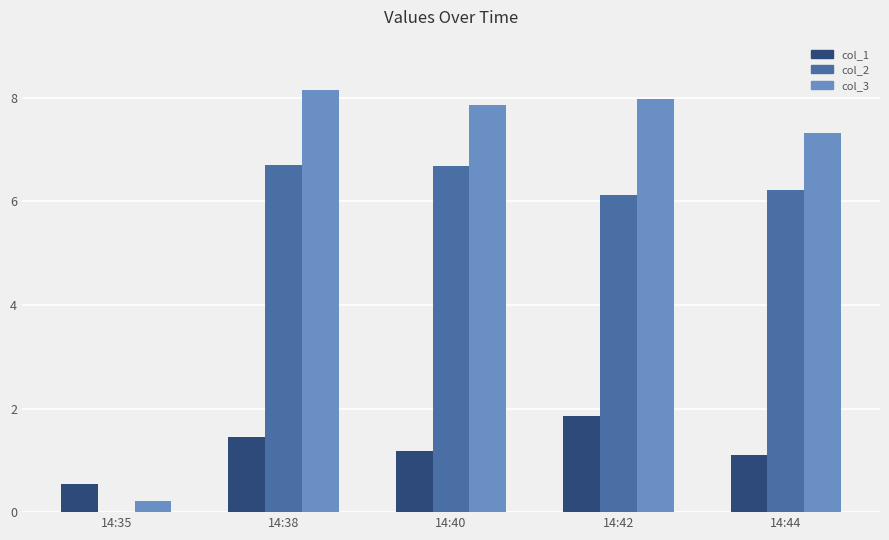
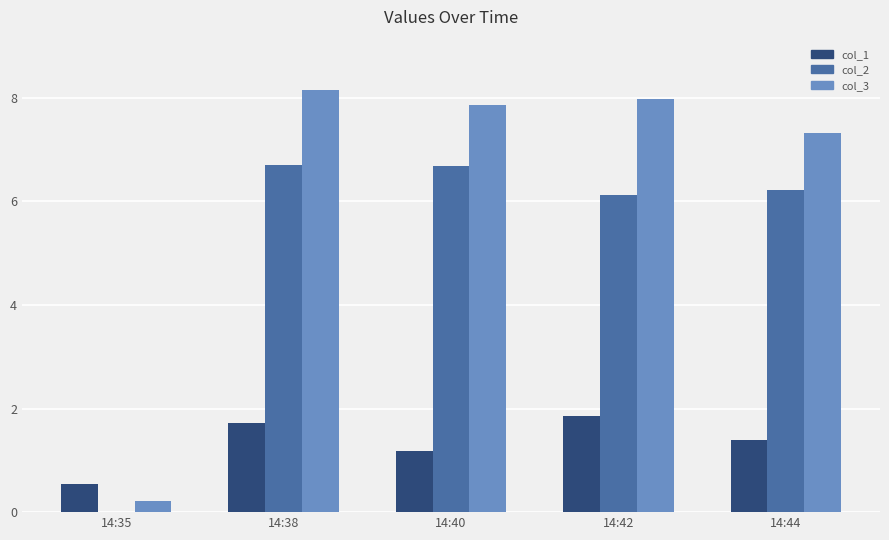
col_1, 14:38: 1.4 -> 1.7
col_1, 14:44: 1.1 -> 1.4
